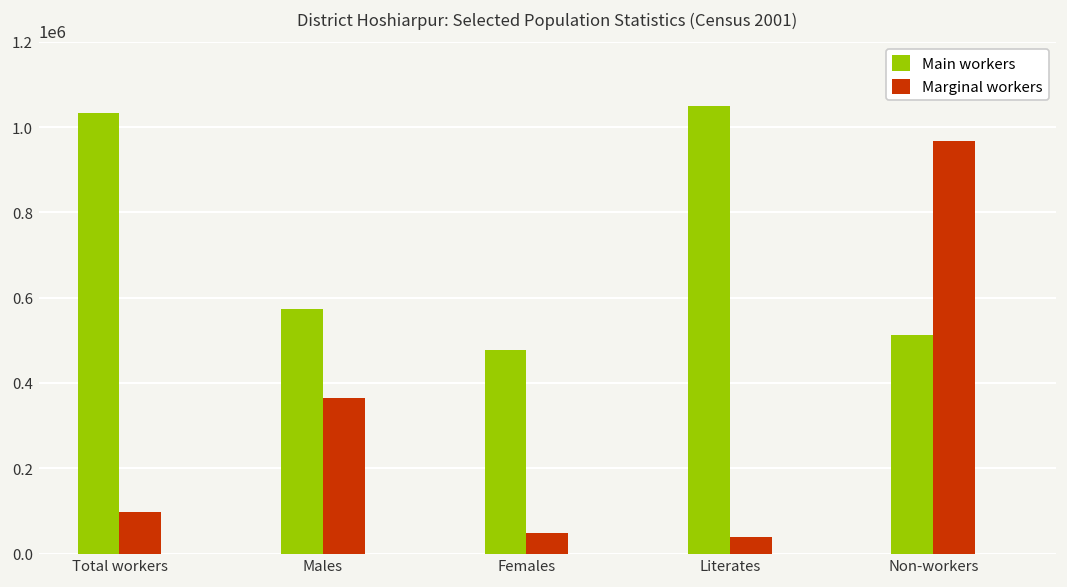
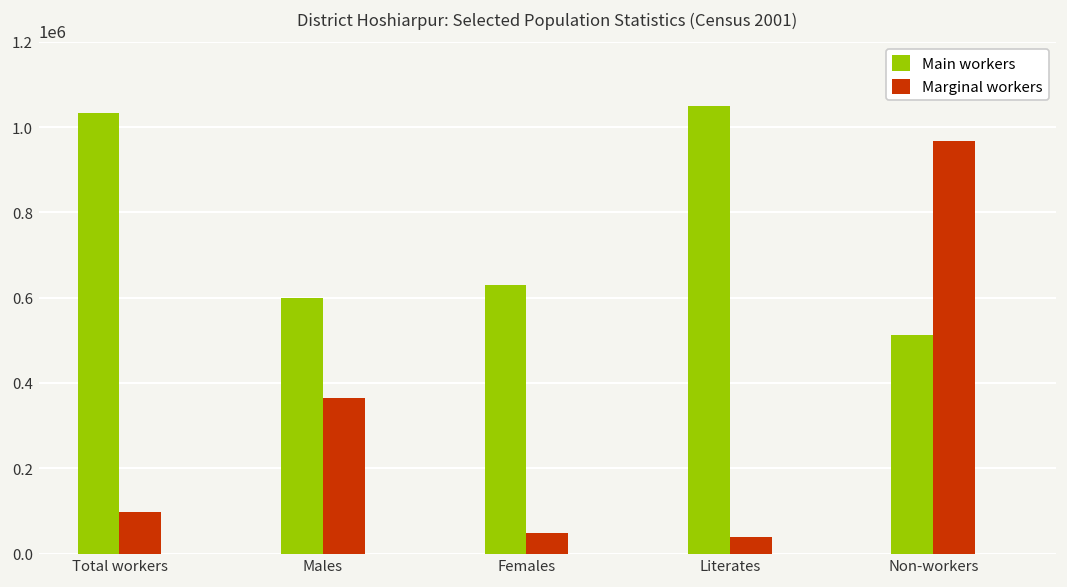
Main workers, Males: 570000 -> 600000
Main workers, Females: 480000 -> 630000
